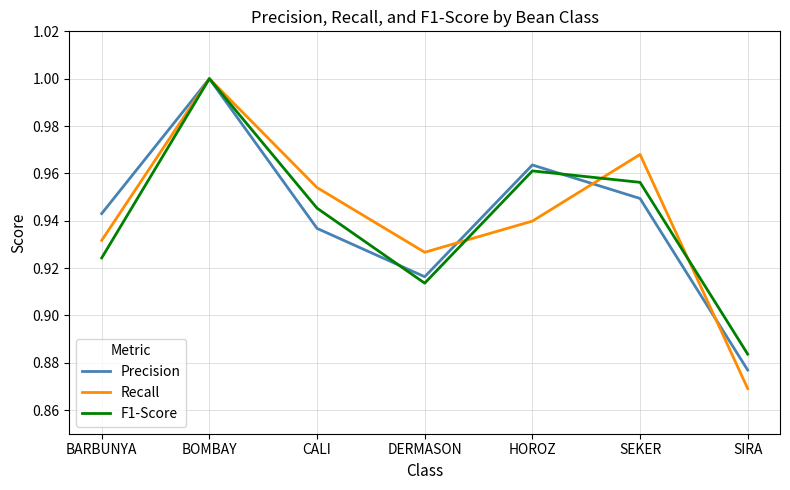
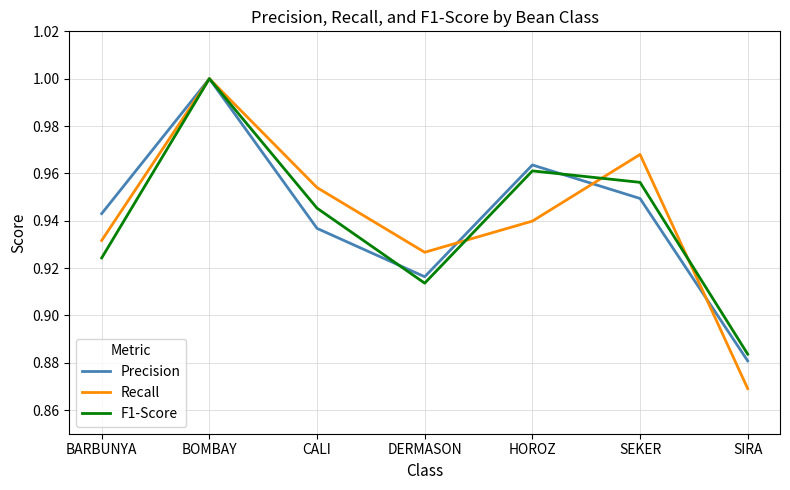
Precision, SIRA: 0.877 -> 0.881
